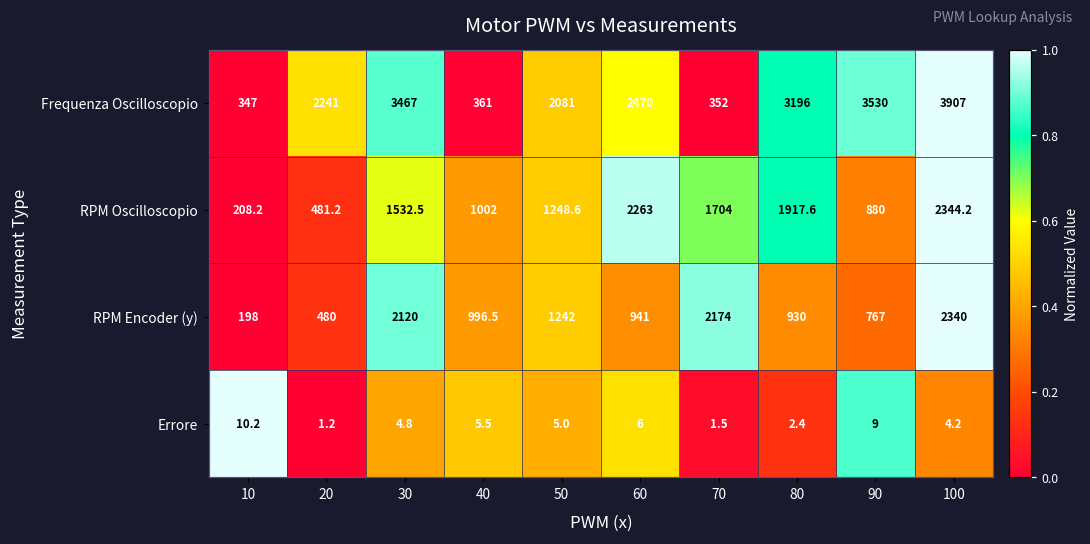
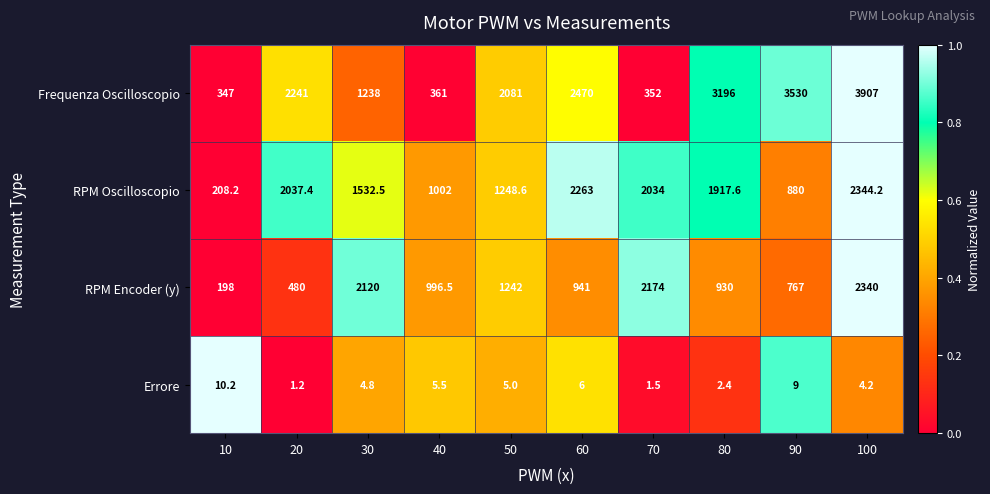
Frequenza Oscilloscopio, 30: 3467 -> 1238
RPM Oscilloscopio, 20: 481.2 -> 2037.4
RPM Oscilloscopio, 70: 1704 -> 2034
